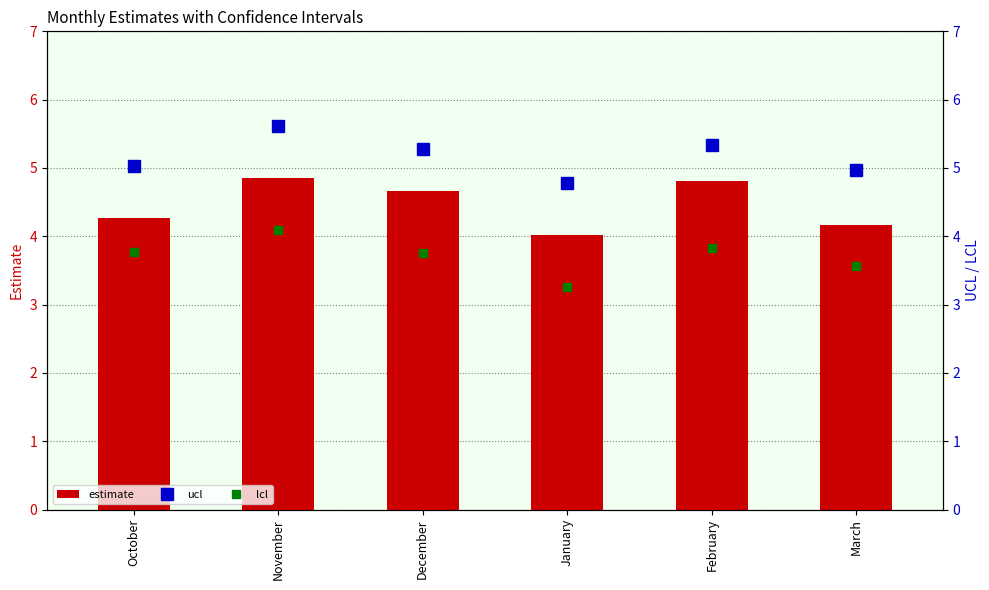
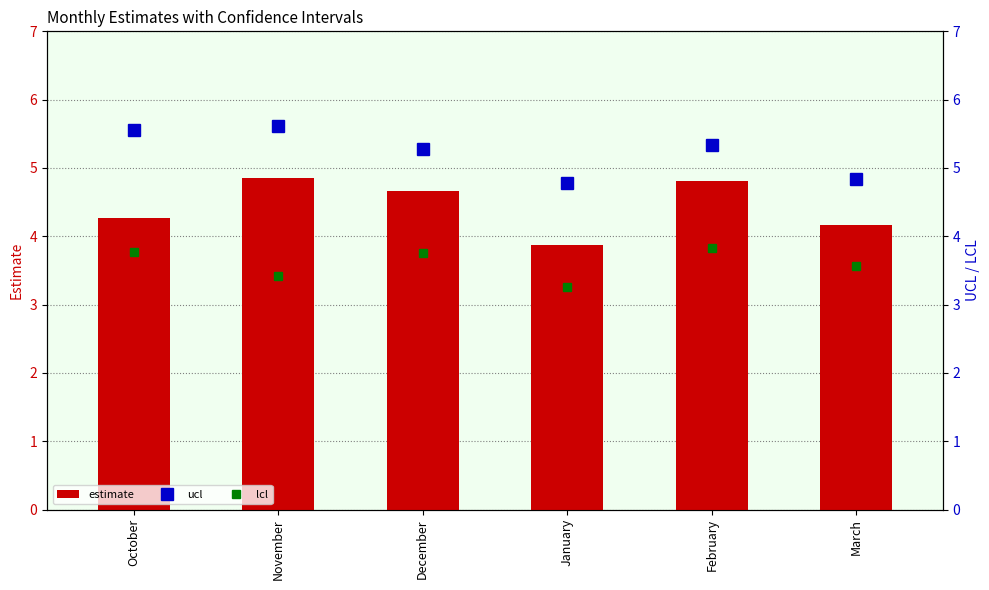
estimate, January: 4.0 -> 3.9
ucl, October: 5.0 -> 5.6
lcl, November: 4.1 -> 3.4
ucl, March: 5.0 -> 4.8
